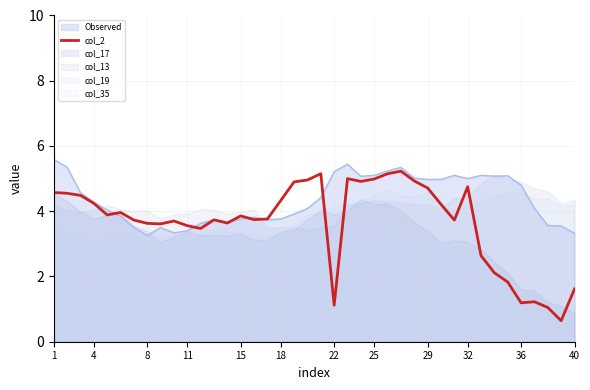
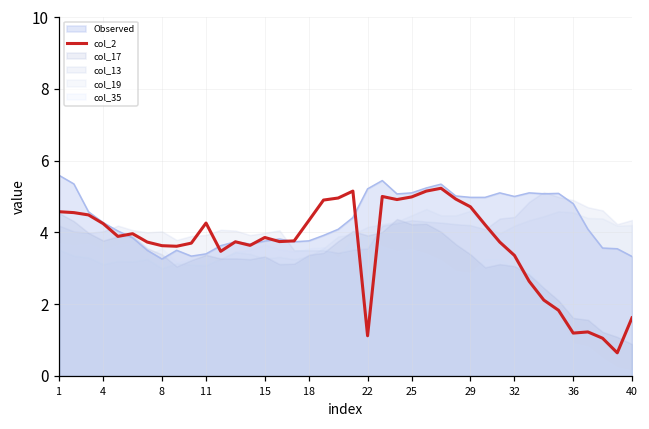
col_2, 11: 3.6 -> 4.3
col_2, 32: 4.8 -> 3.4
